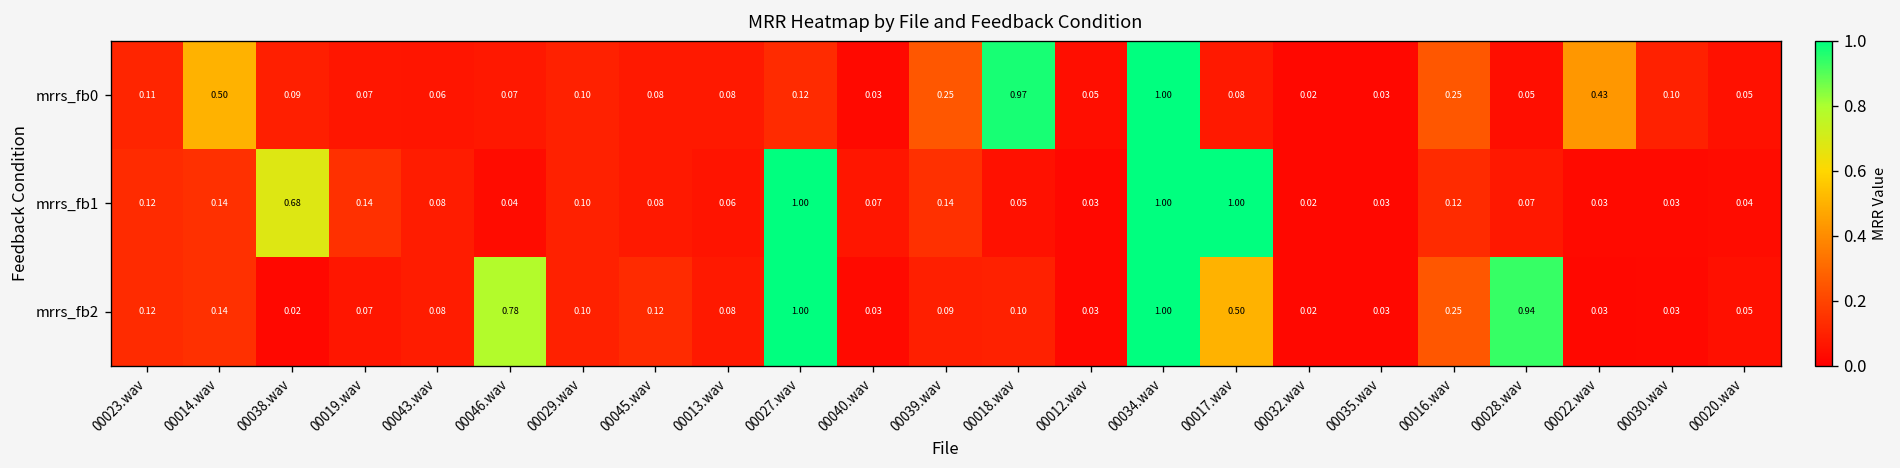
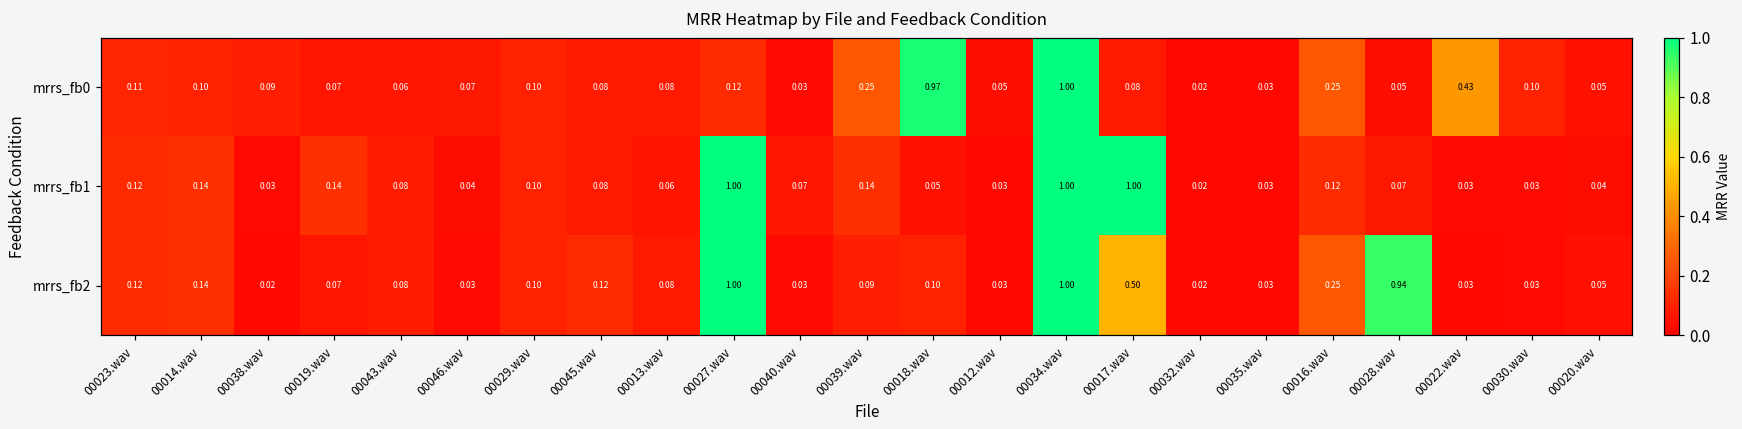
mrrs_fb0, 00014.wav: 0.50 -> 0.10
mrrs_fb1, 00038.wav: 0.68 -> 0.03
mrrs_fb2, 00046.wav: 0.78 -> 0.03
